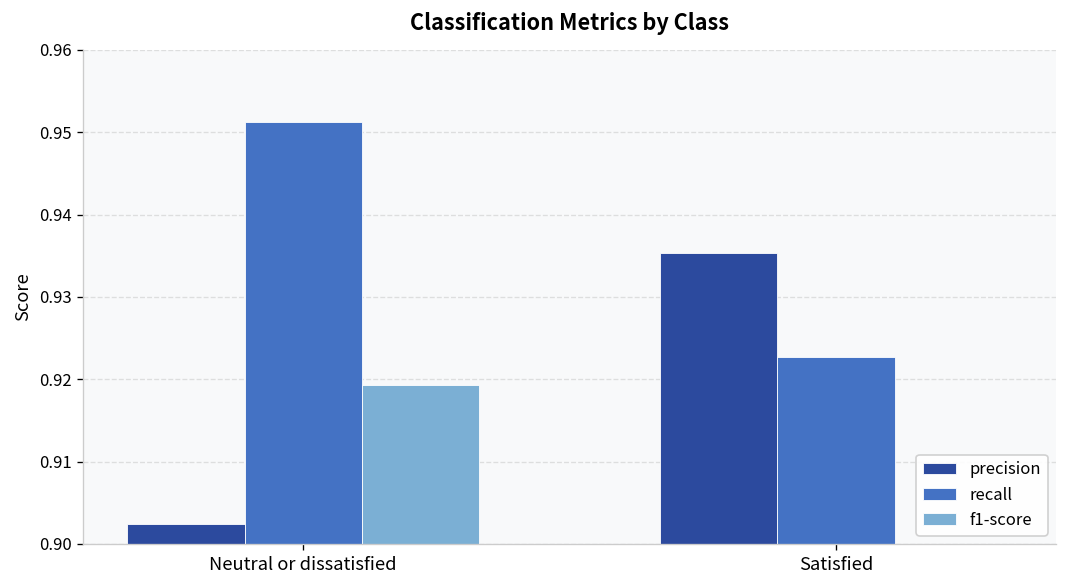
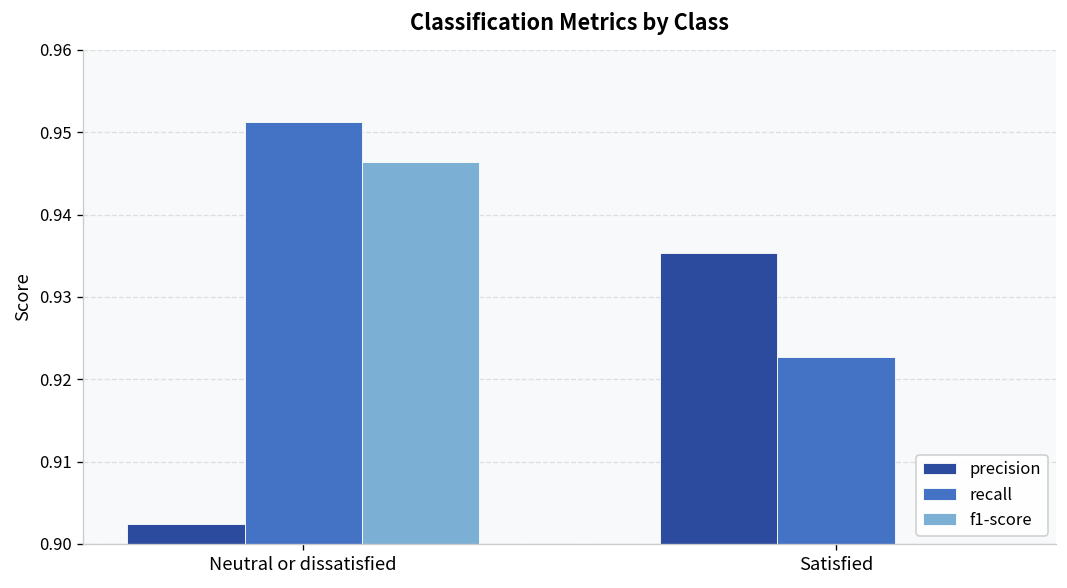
f1-score, Neutral or dissatisfied: 0.919 -> 0.946
